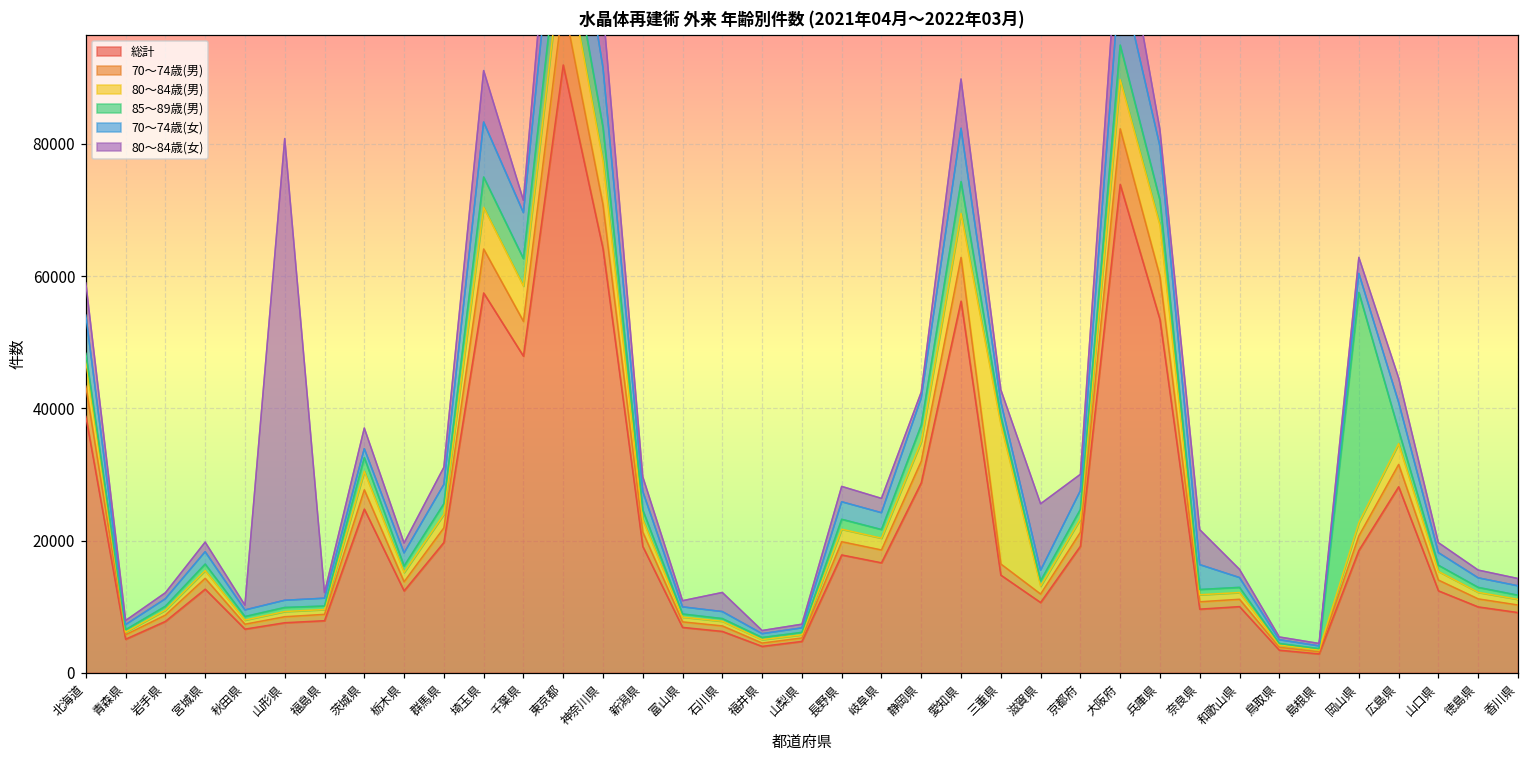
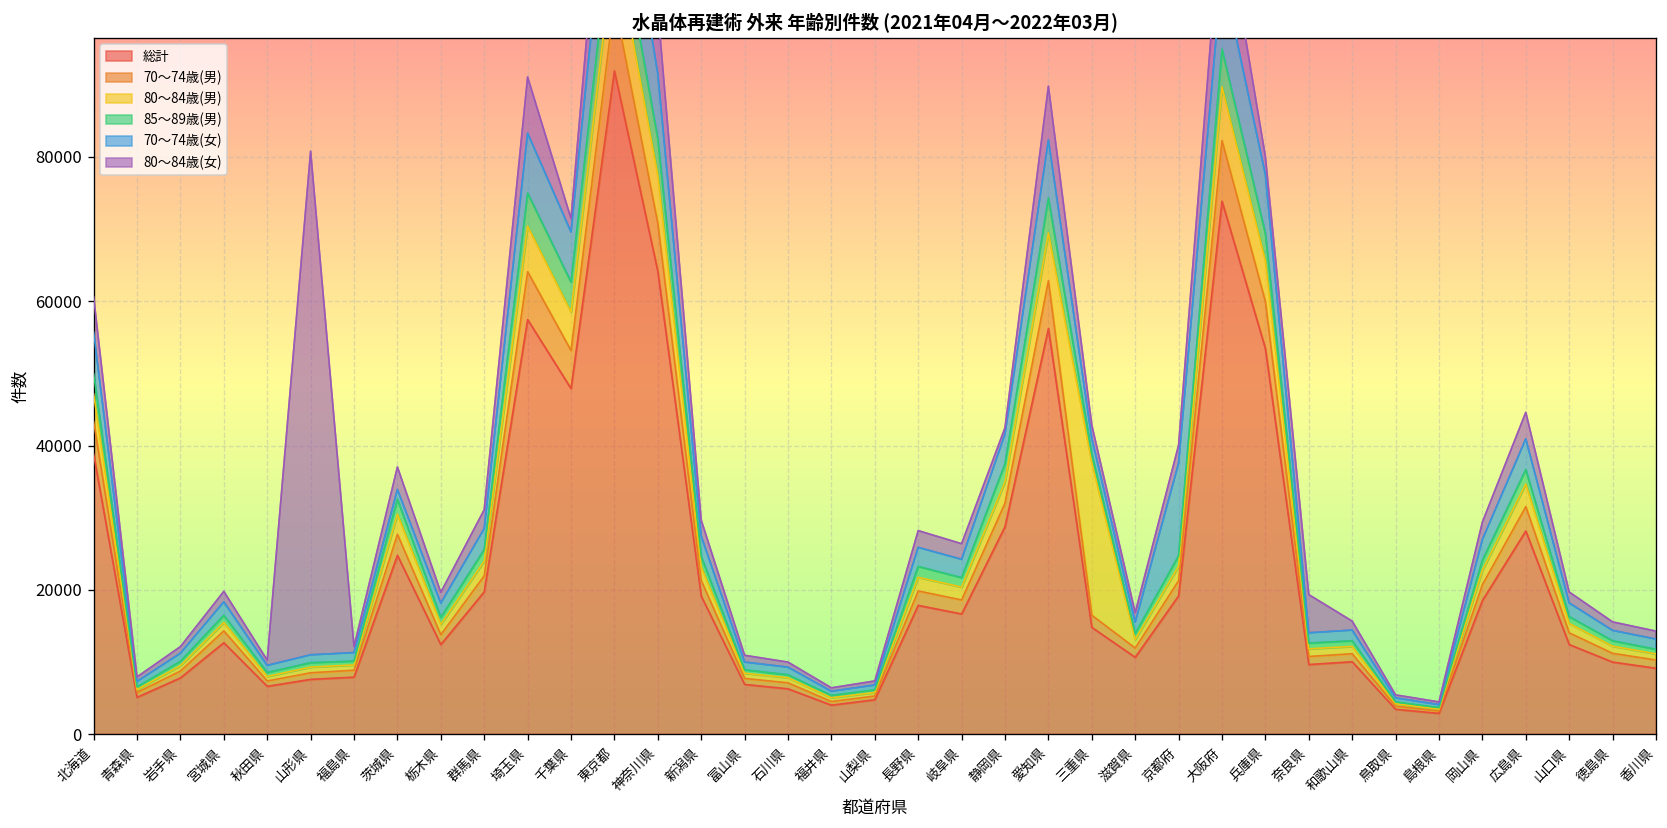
85～89歳(男), 北海道: 1000 -> 3000
80～84歳(女), 石川県: 3000 -> 1000
80～84歳(女), 滋賀県: 10000 -> 1000
70～74歳(女), 京都府: 3000 -> 13000
80～84歳(男), 兵庫県: 8000 -> 6000
70～74歳(女), 奈良県: 4000 -> 1000
85～89歳(男), 岡山県: 35000 -> 1000
